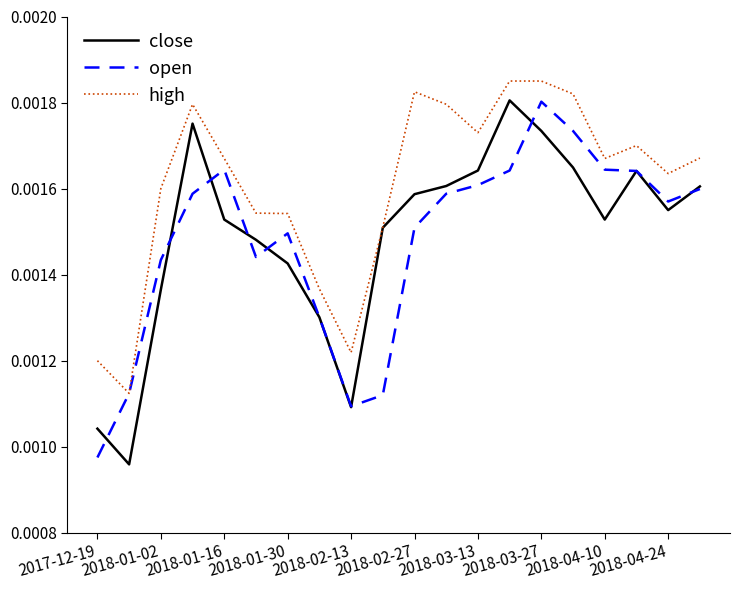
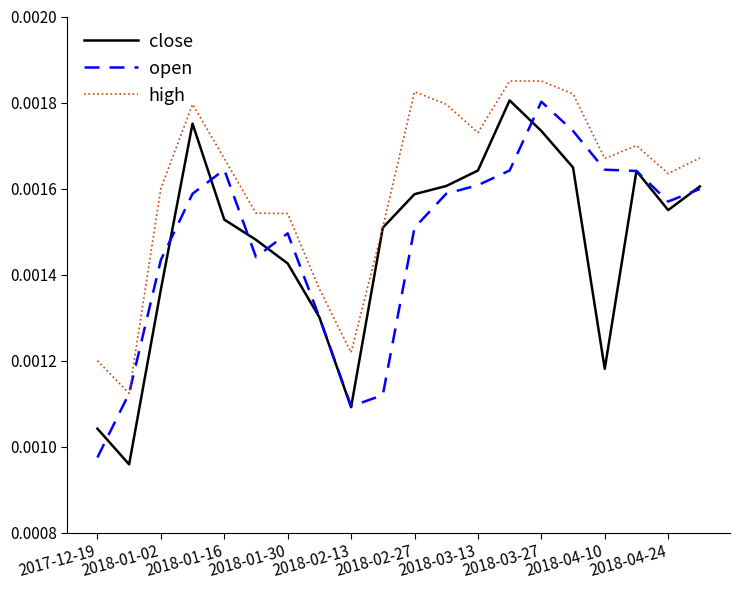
close, 2018-04-10: 0.00153 -> 0.00118
